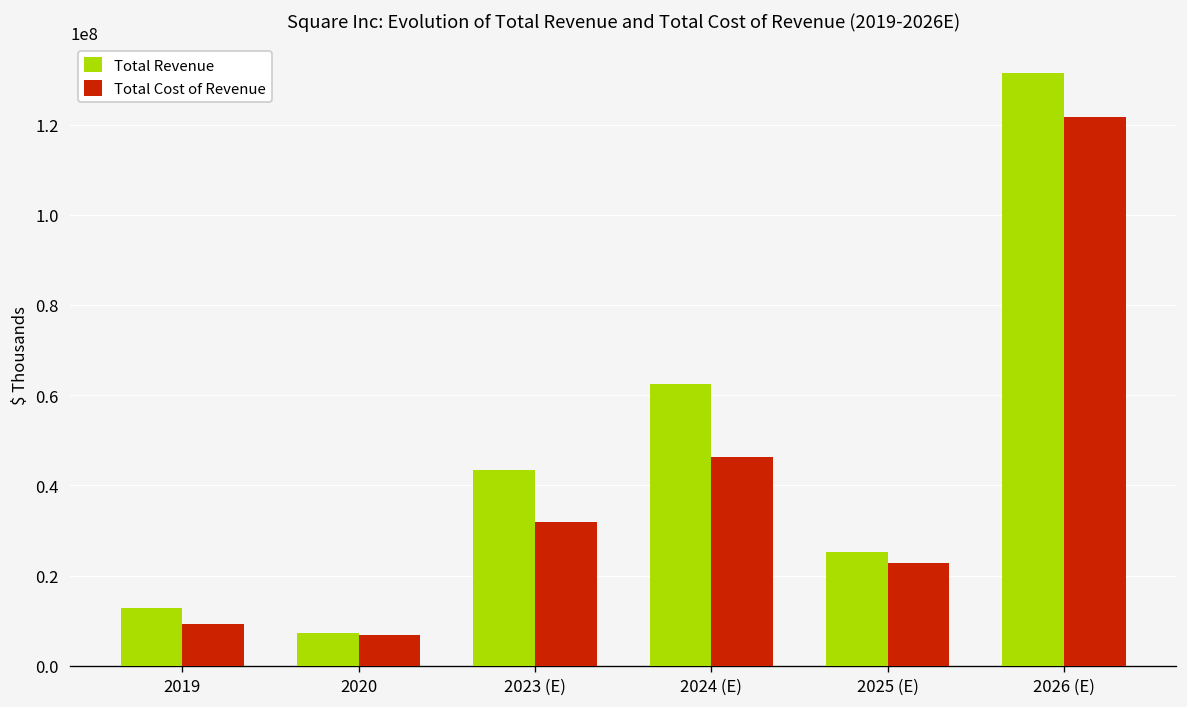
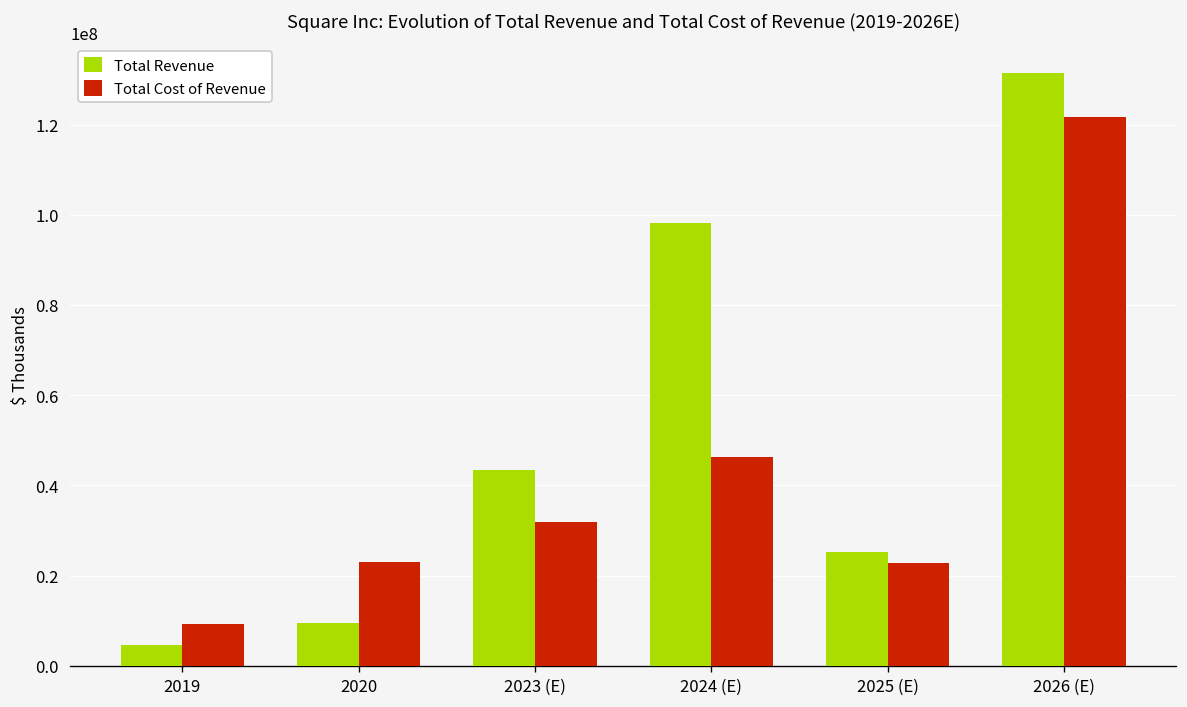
Total Revenue, 2019: 13000000 -> 5000000
Total Revenue, 2020: 7000000 -> 9000000
Total Cost of Revenue, 2020: 7000000 -> 23000000
Total Revenue, 2024 (E): 63000000 -> 98000000
